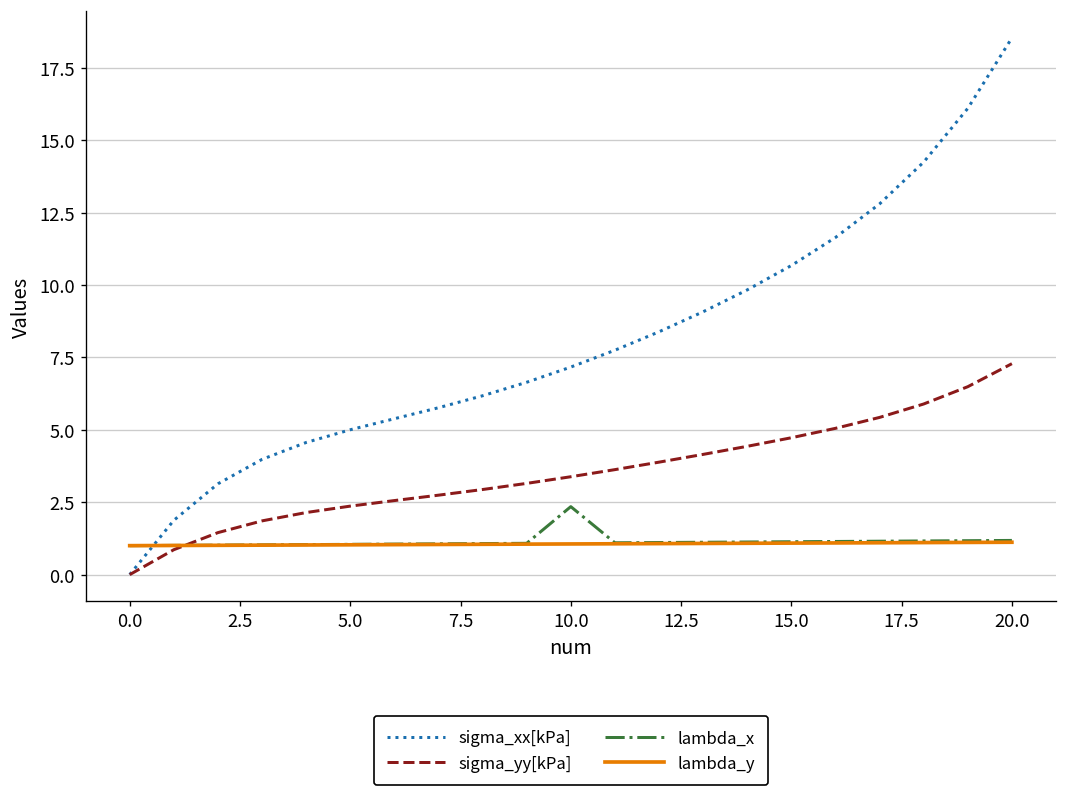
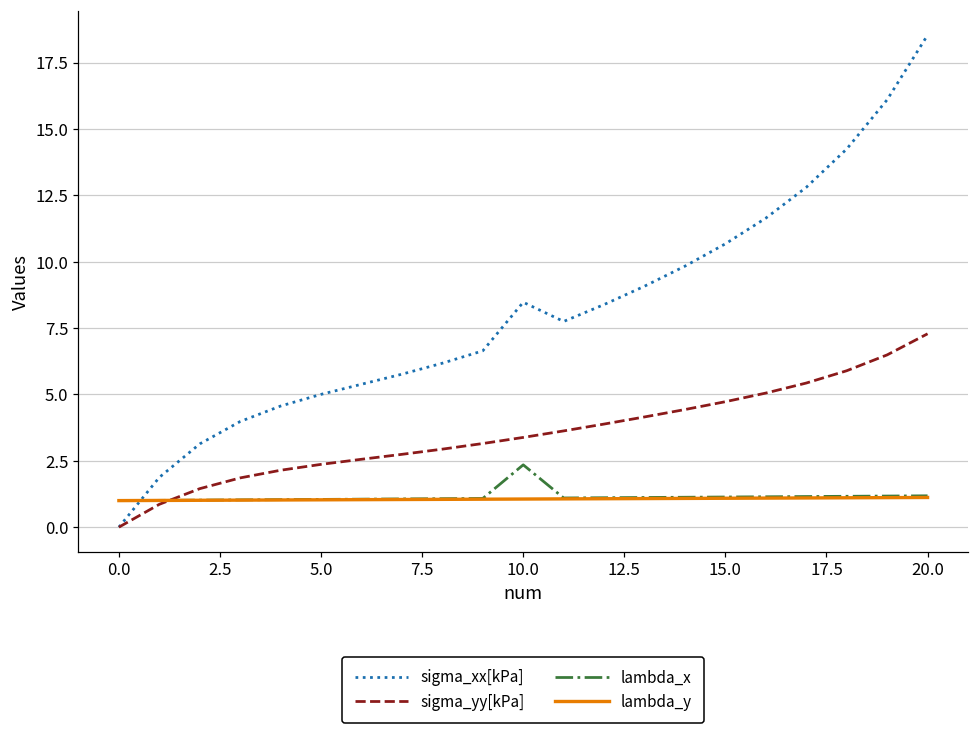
sigma_xx[kPa], 10.0: 7.2 -> 8.5
